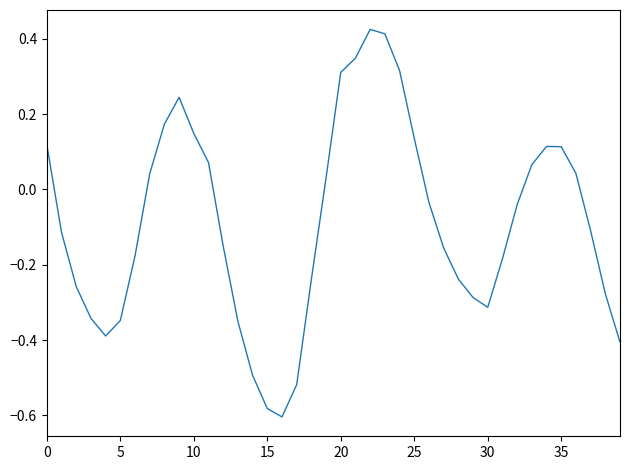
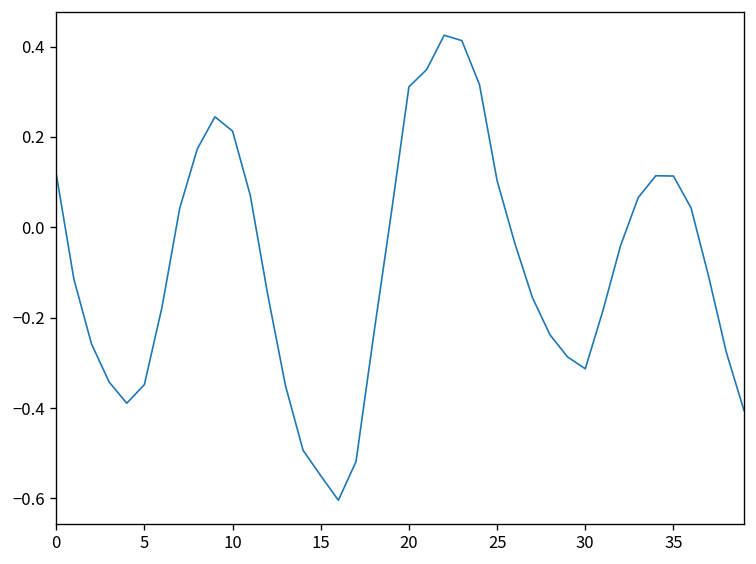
10: 0.15 -> 0.21
15: -0.58 -> -0.55
25: 0.14 -> 0.10
